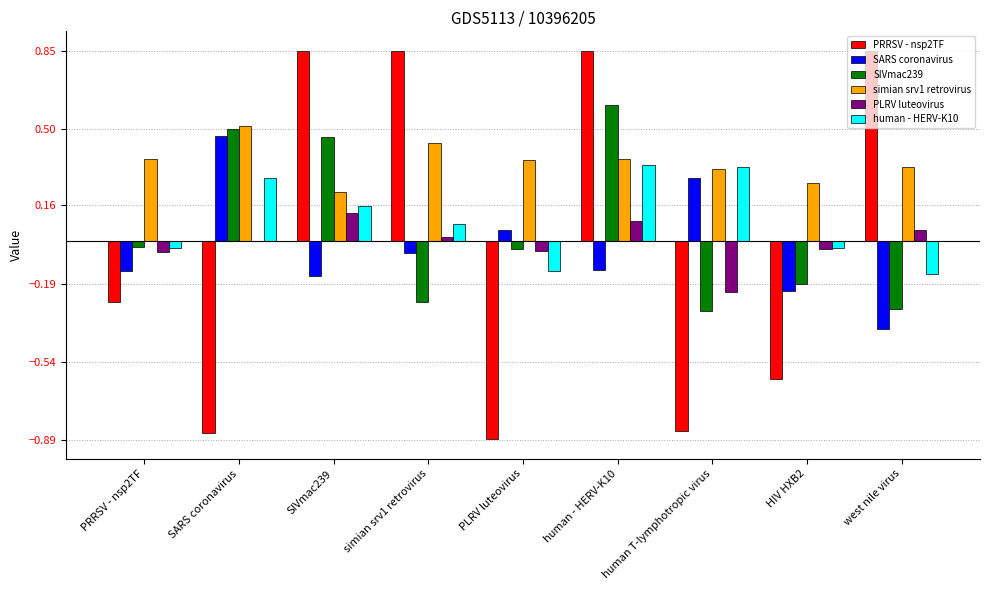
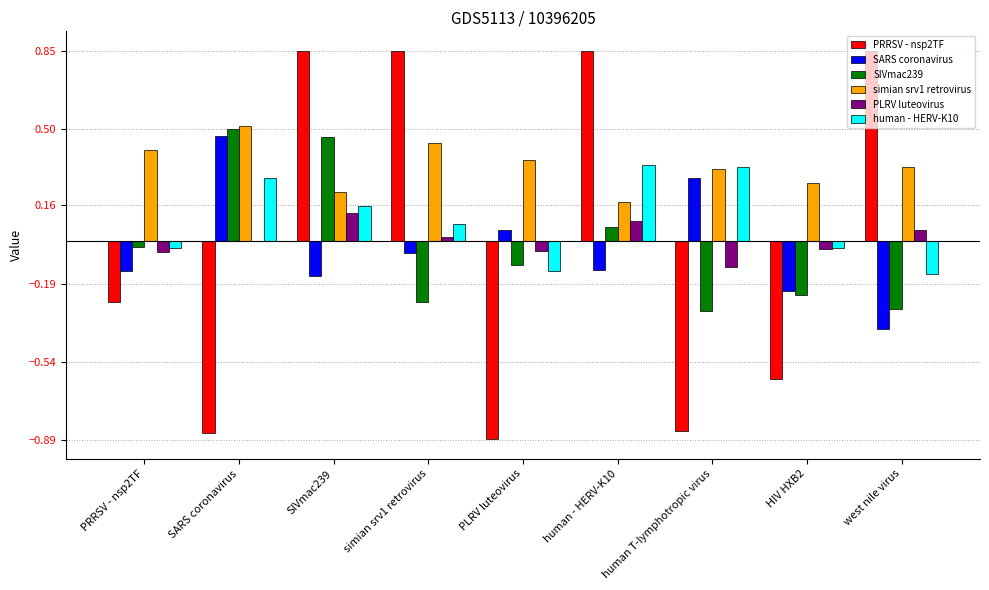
simian srv1 retrovirus, PRRSV - nsp2TF: 0.37 -> 0.41
SIVmac239, PLRV luteovirus: -0.04 -> -0.11
SIVmac239, human - HERV-K10: 0.61 -> 0.06
simian srv1 retrovirus, human - HERV-K10: 0.37 -> 0.18
PLRV luteovirus, human T-lymphotropic virus: -0.23 -> -0.12
SIVmac239, HIV HXB2: -0.19 -> -0.24
